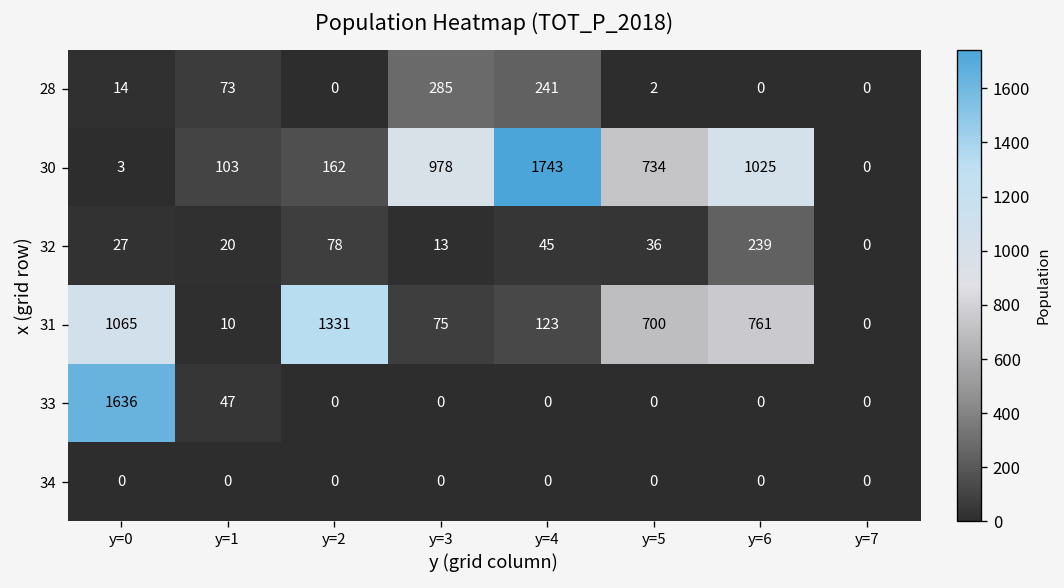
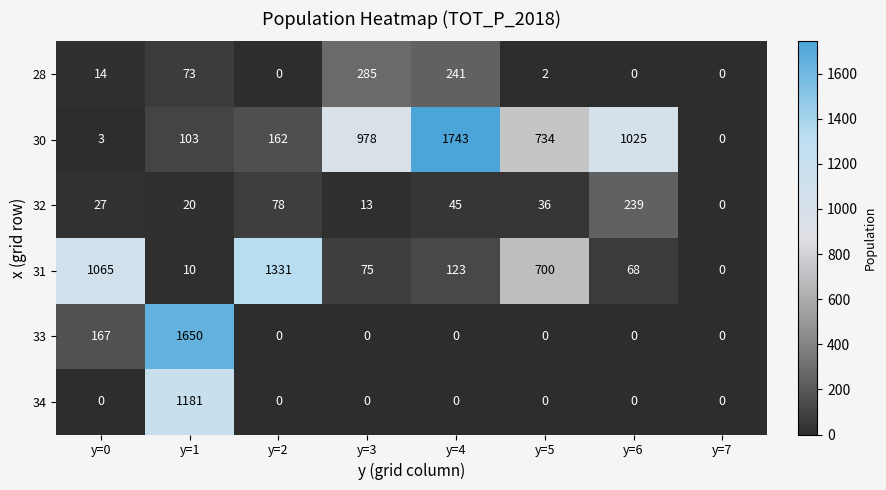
31, y=6: 761 -> 68
33, y=0: 1636 -> 167
33, y=1: 47 -> 1650
34, y=1: 0 -> 1181
